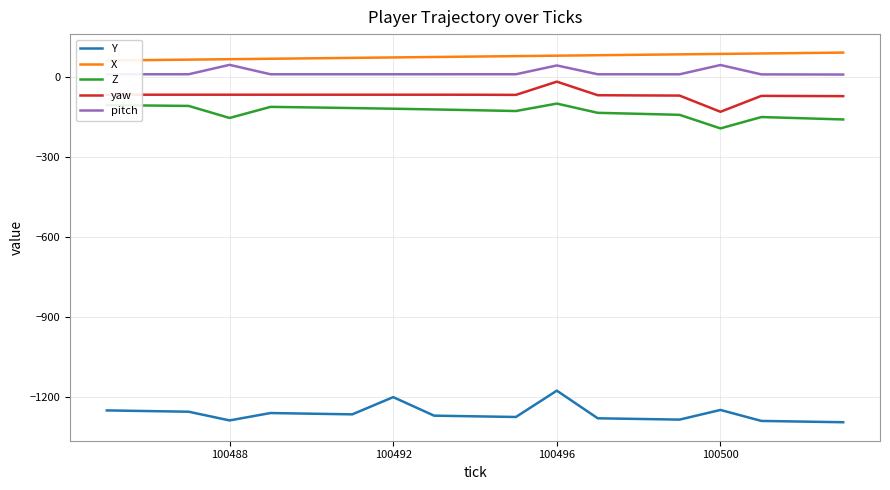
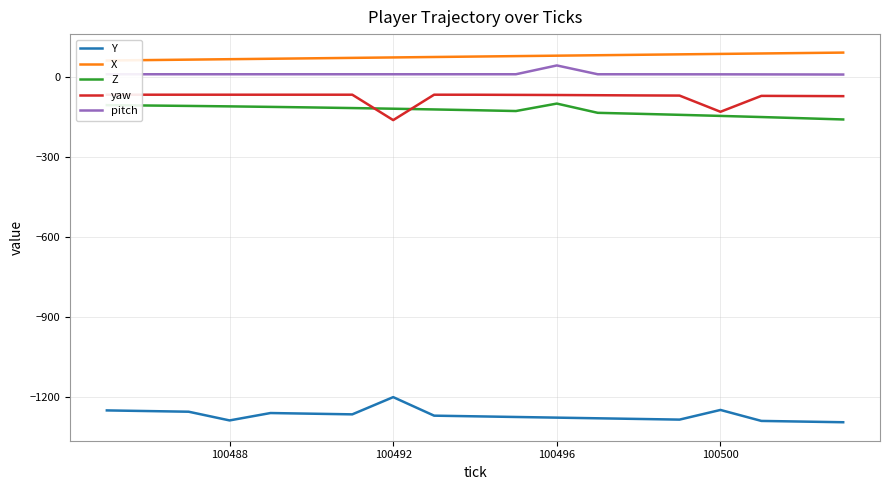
Z, 100488: -150 -> -110
pitch, 100488: 50 -> 10
yaw, 100492: -70 -> -160
Y, 100496: -1180 -> -1280
yaw, 100496: -20 -> -70
Z, 100500: -190 -> -140
pitch, 100500: 50 -> 10
